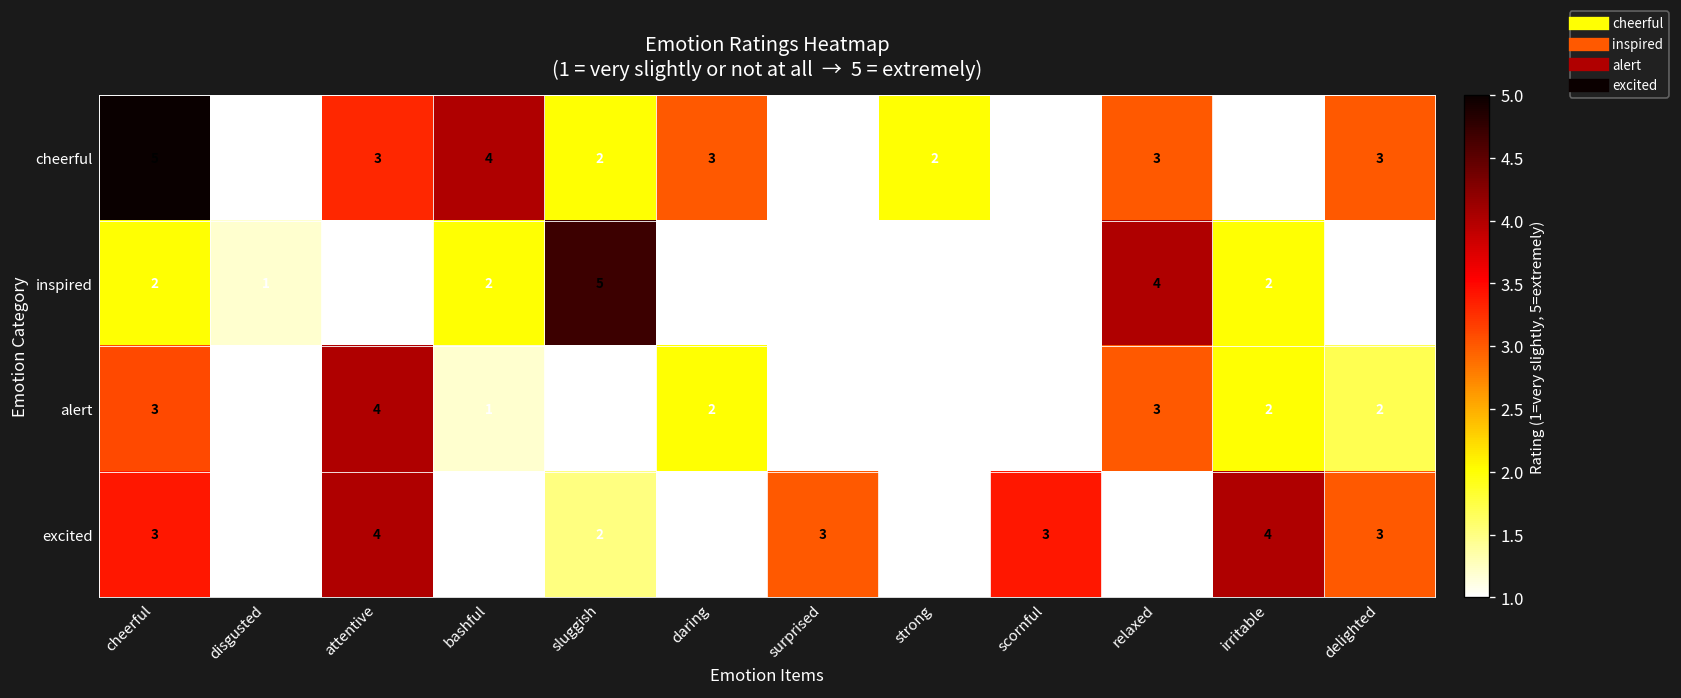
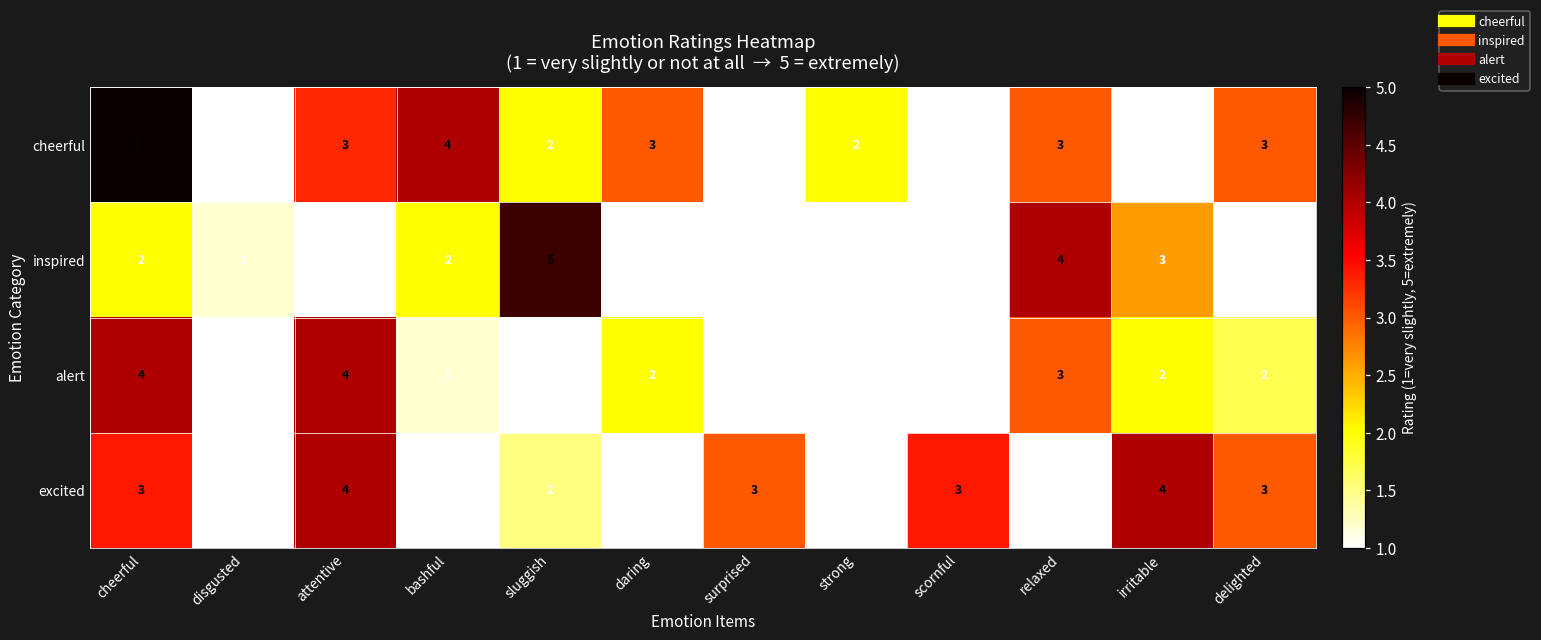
inspired, irritable: 2 -> 3
alert, cheerful: 3 -> 4
